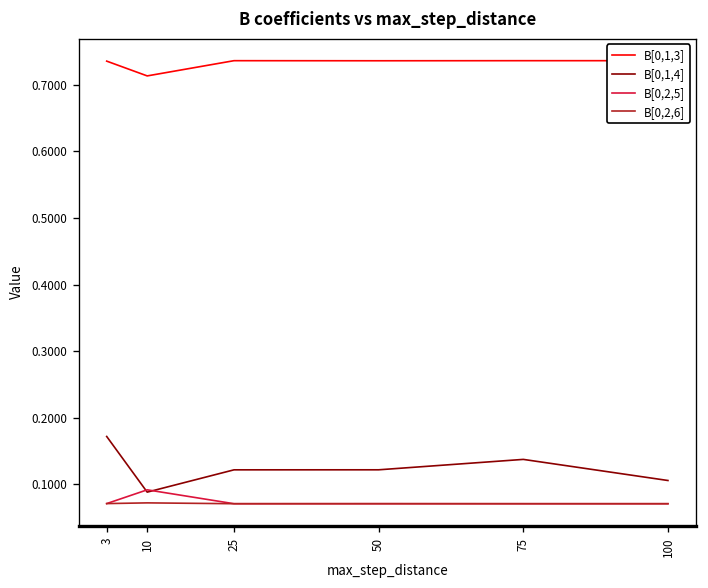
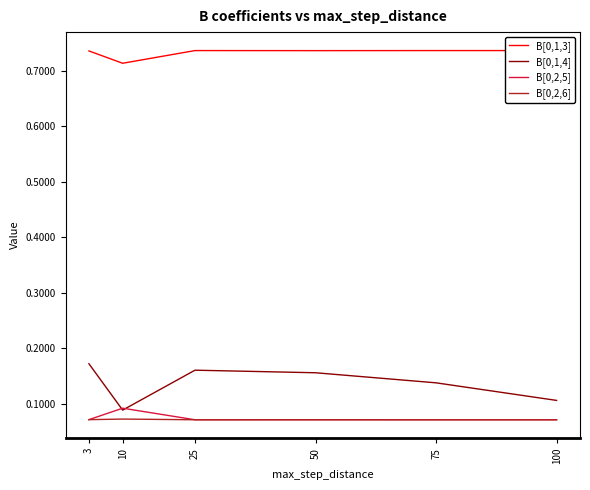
B[0,1,4], 25: 0.12 -> 0.16
B[0,1,4], 50: 0.12 -> 0.16
